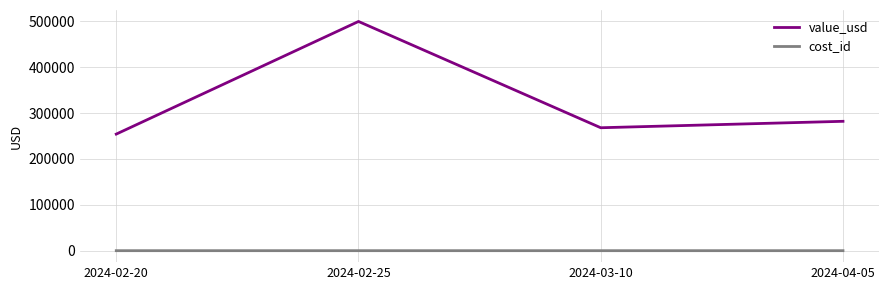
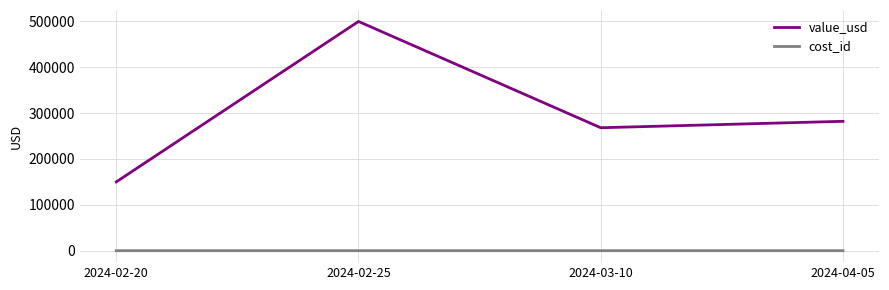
value_usd, 2024-02-20: 250000 -> 150000
